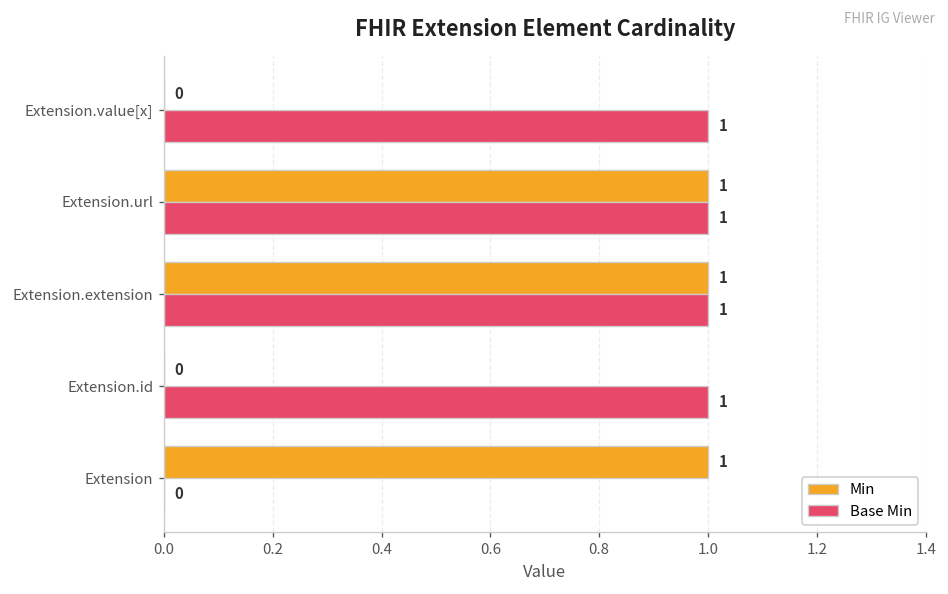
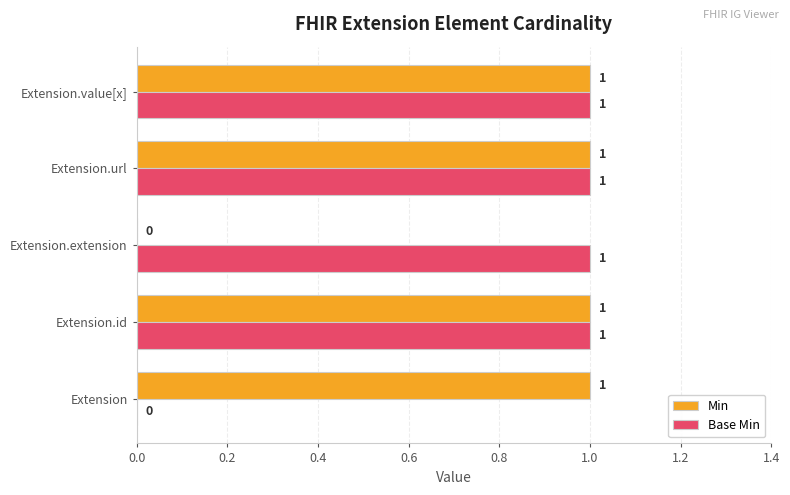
Min, Extension.value[x]: 0 -> 1
Min, Extension.extension: 1 -> 0
Min, Extension.id: 0 -> 1
